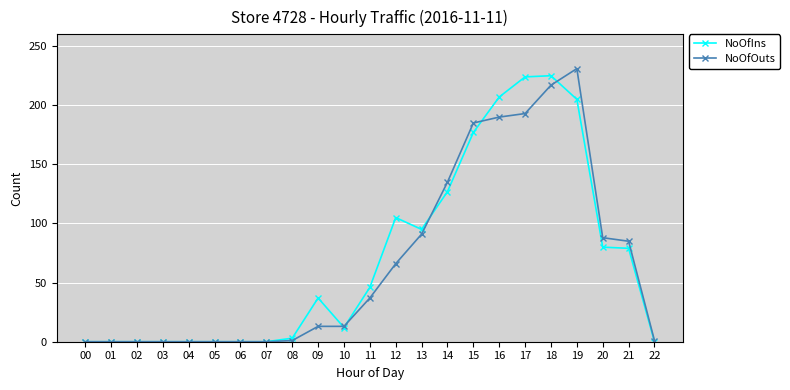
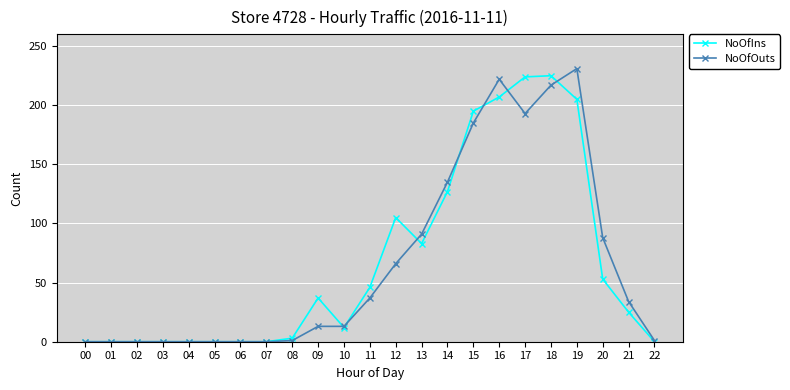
NoOfIns, 13: 95 -> 83
NoOfIns, 15: 177 -> 195
NoOfOuts, 16: 190 -> 222
NoOfIns, 20: 80 -> 53
NoOfIns, 21: 79 -> 25
NoOfOuts, 21: 85 -> 34
